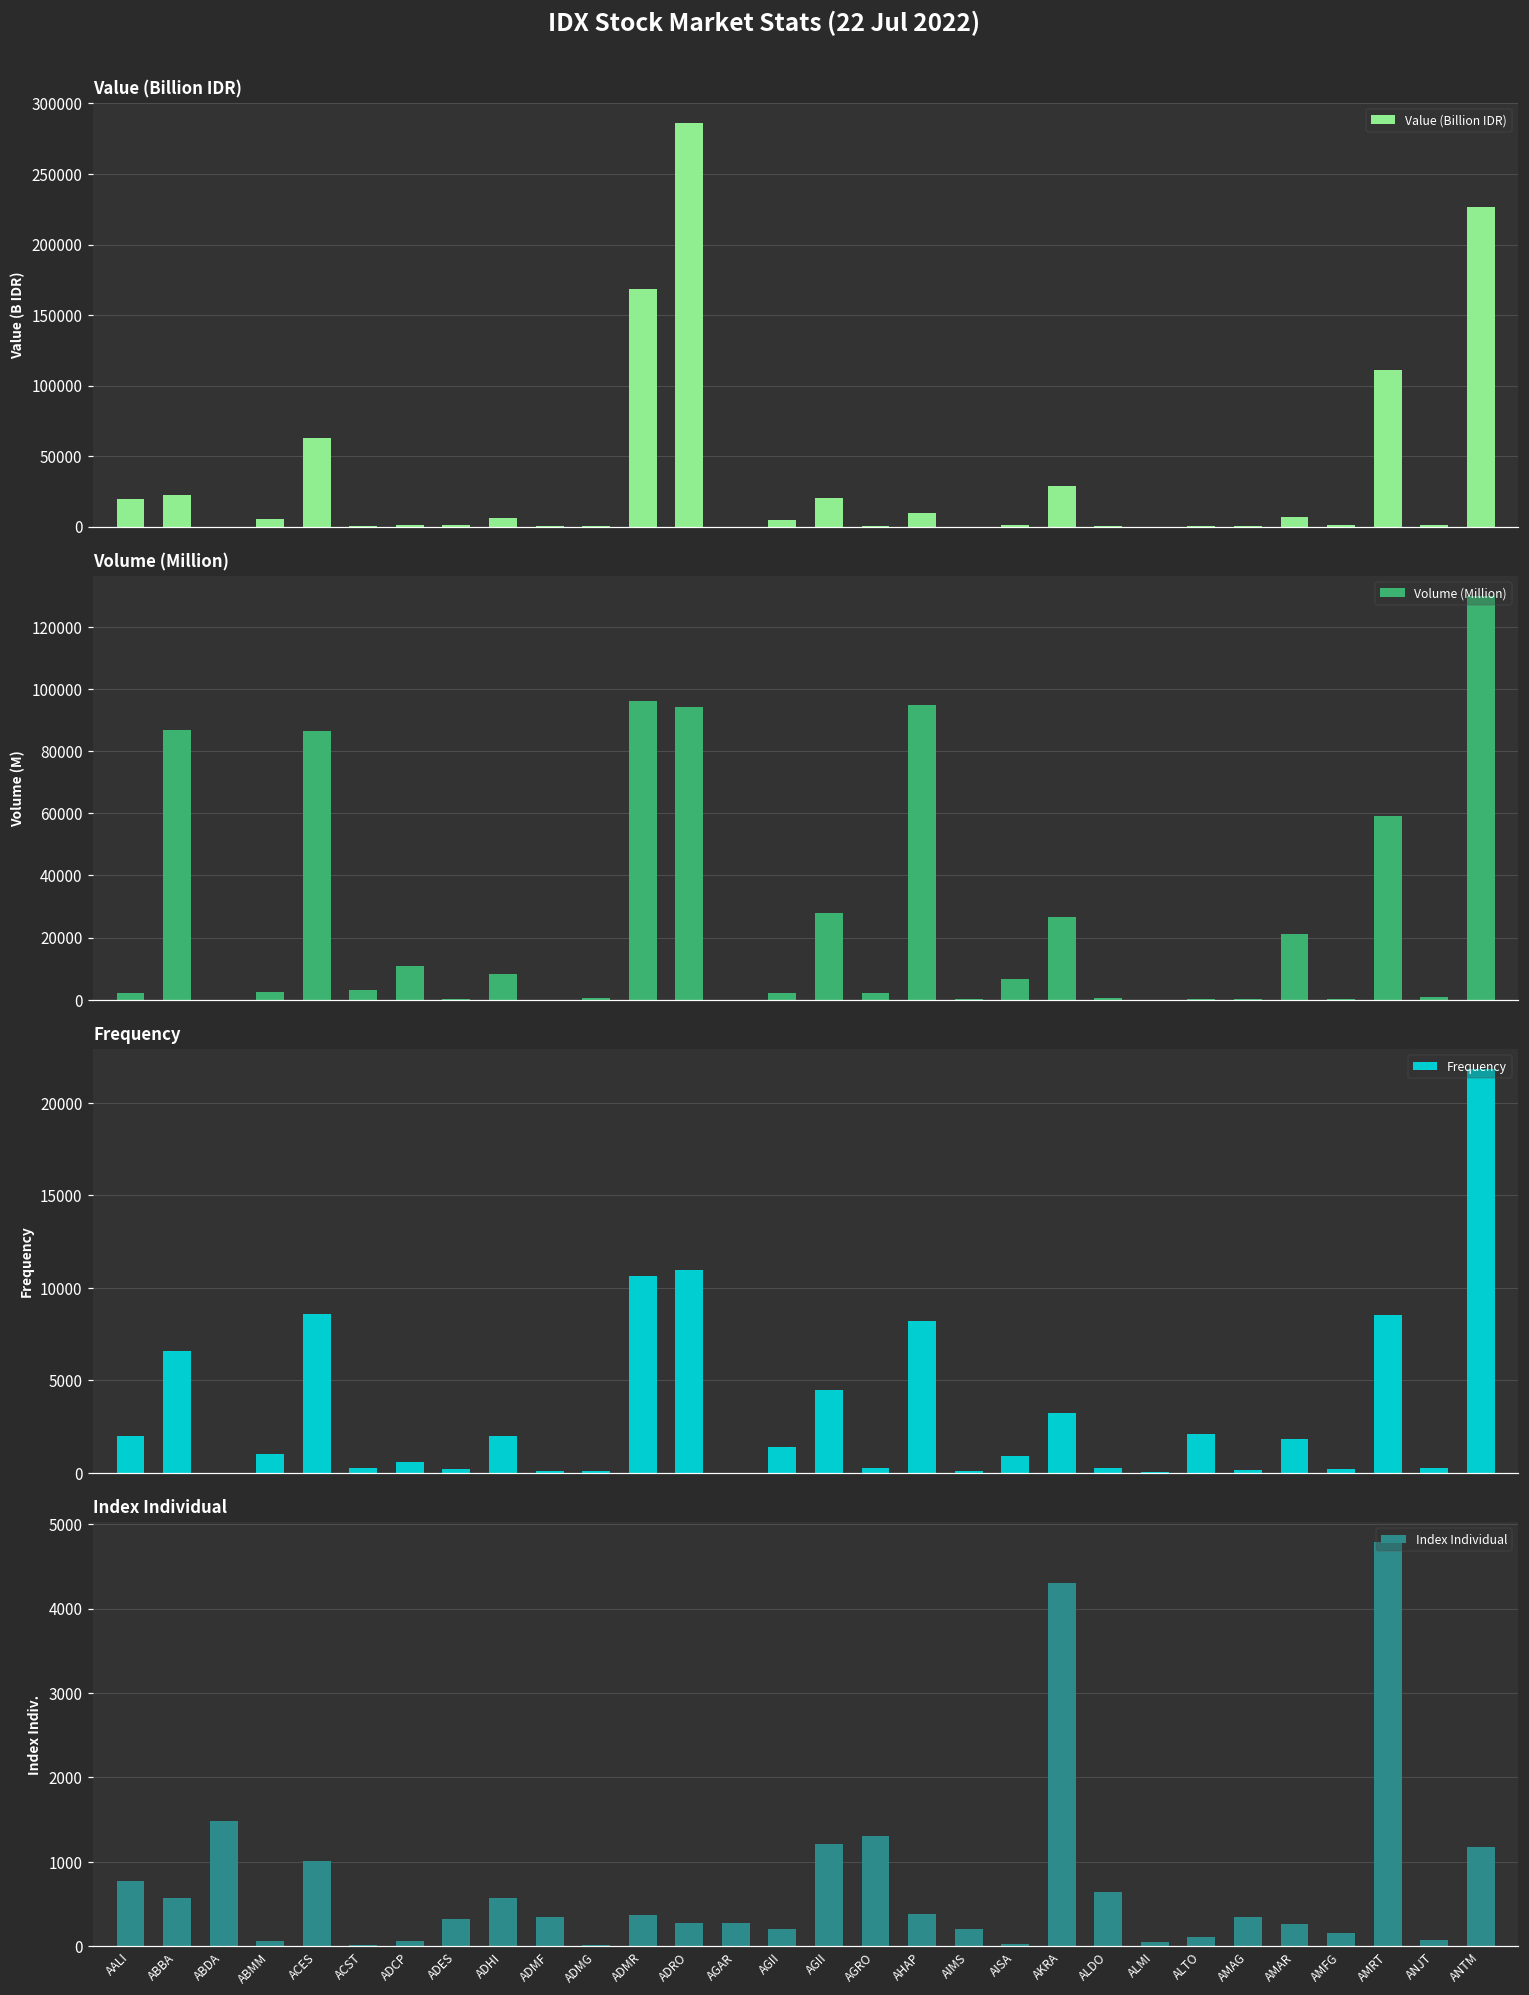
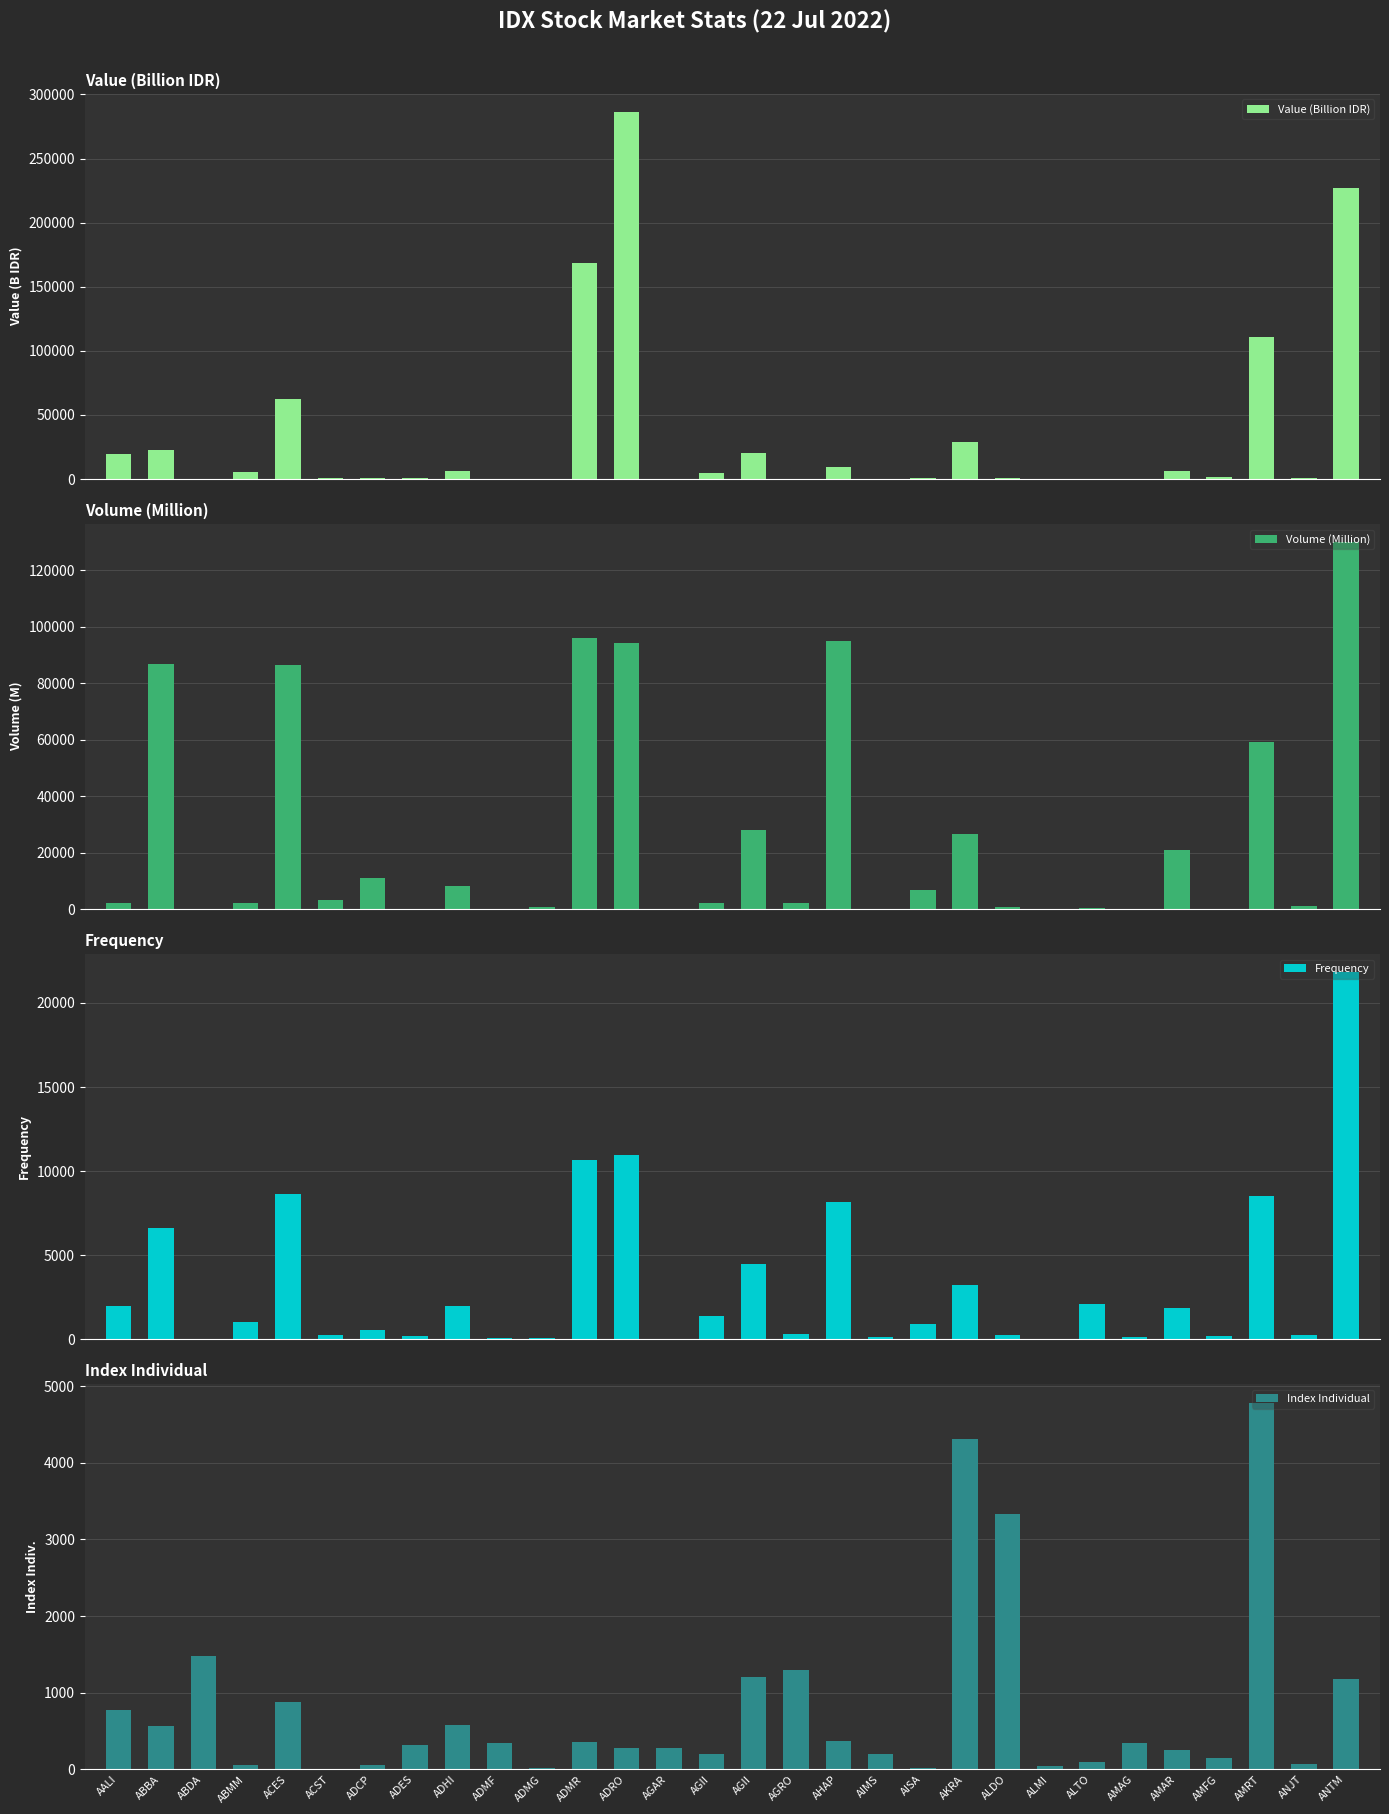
Index Individual, ACES: 1000 -> 900
Index Individual, ALDO: 600 -> 3300
